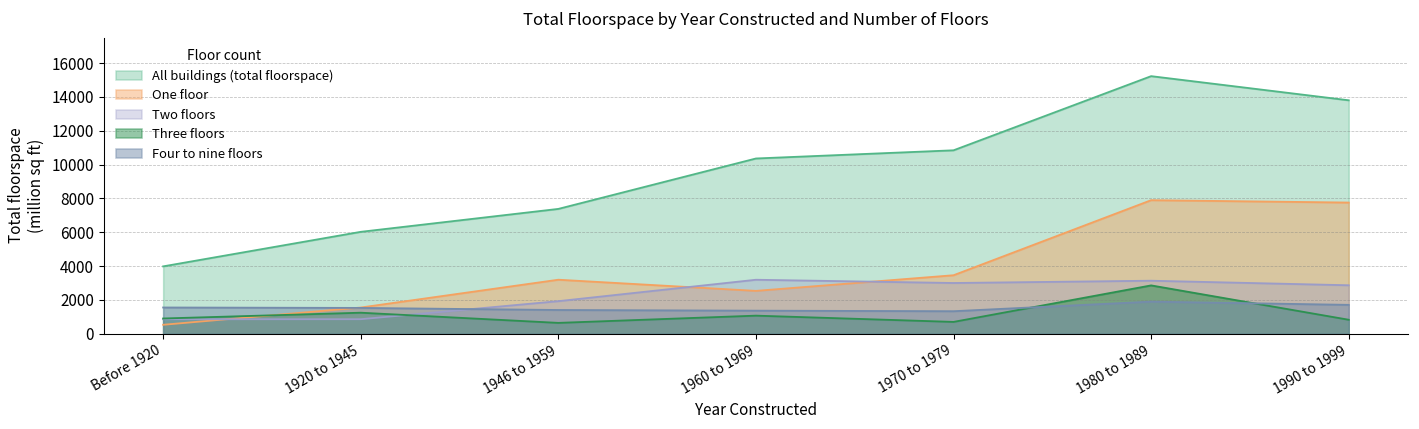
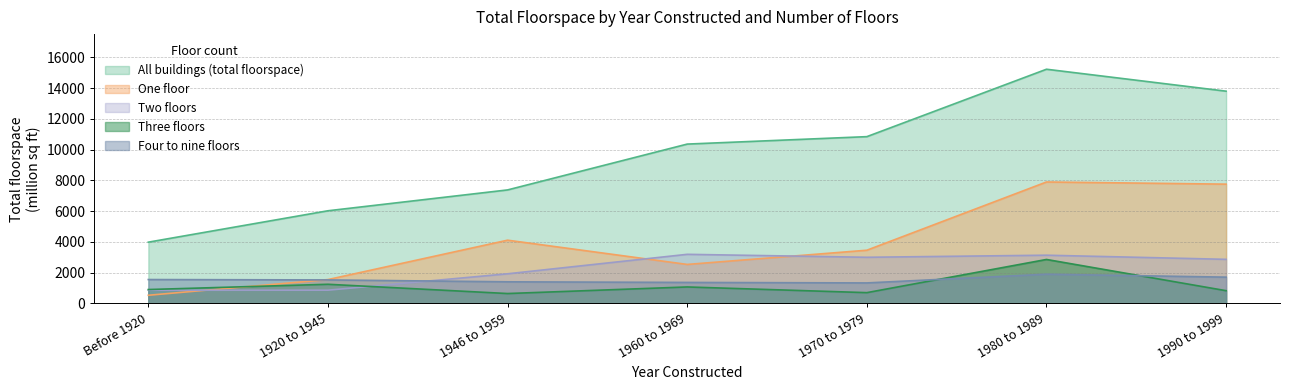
One floor, 1946 to 1959: 3200 -> 4100
